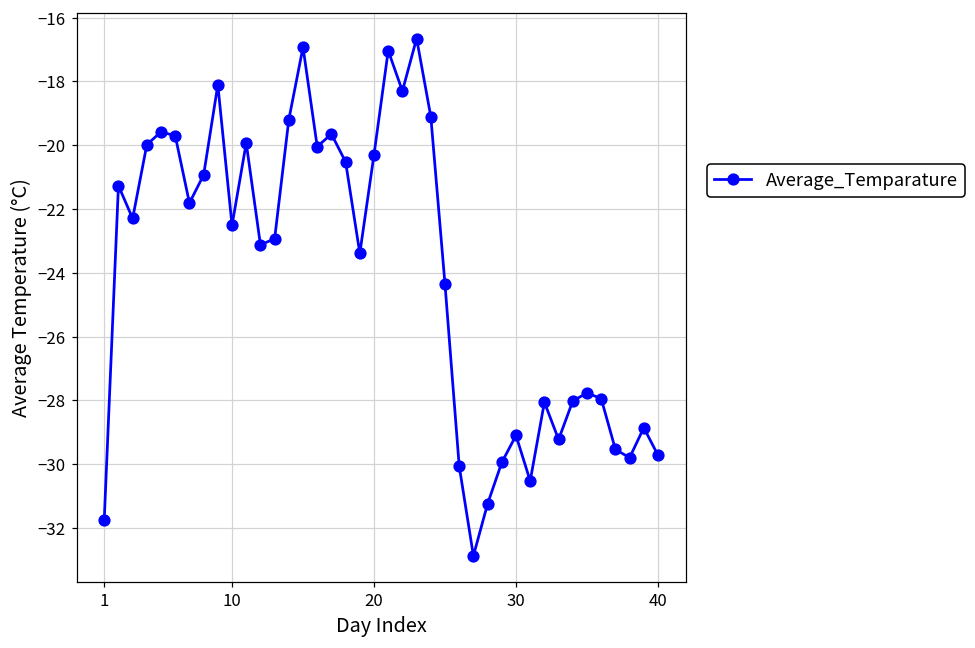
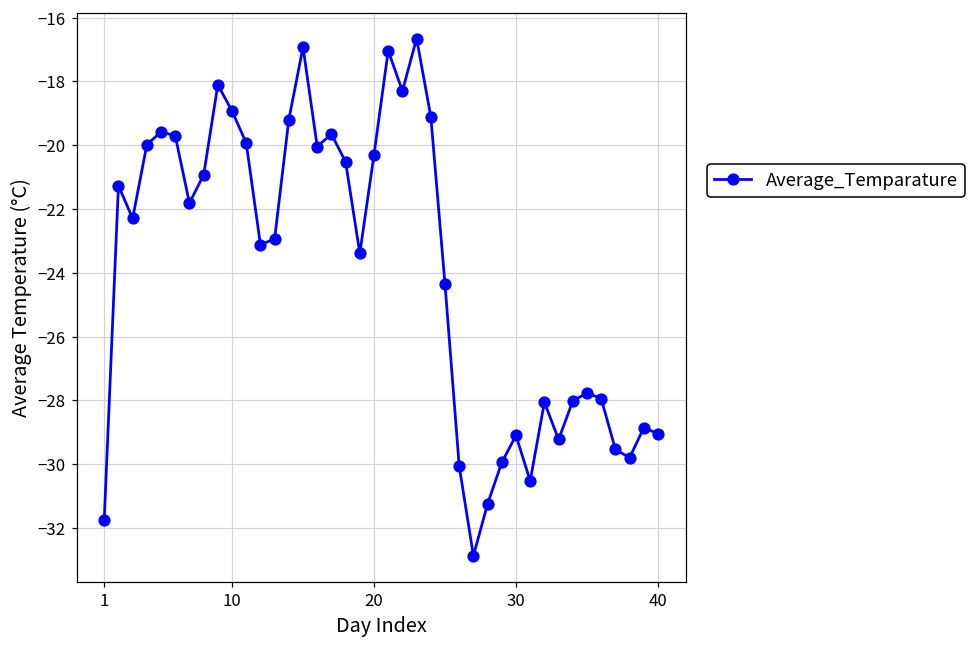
10: -22.5 -> -18.9
40: -29.7 -> -29.0
